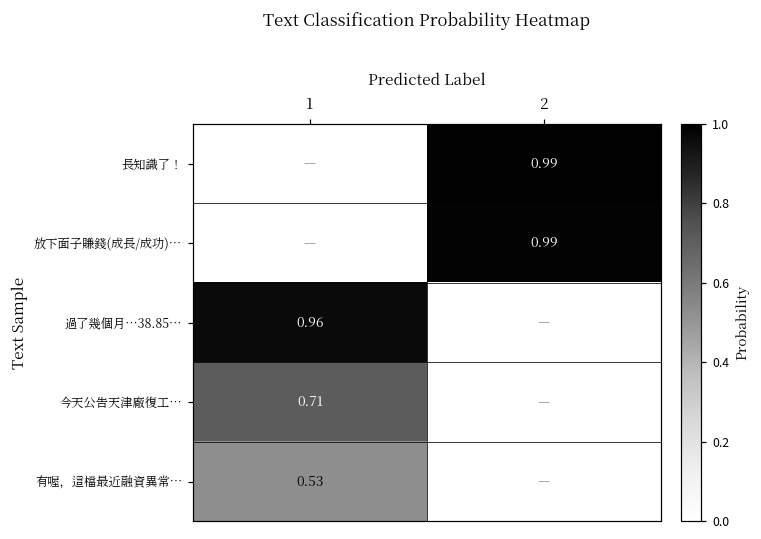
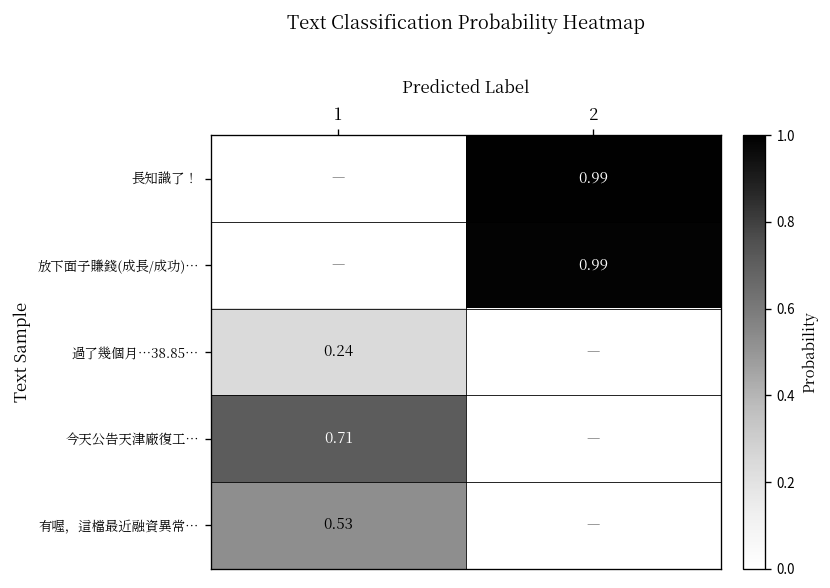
過了幾個月…38.85…, 1: 0.96 -> 0.24
